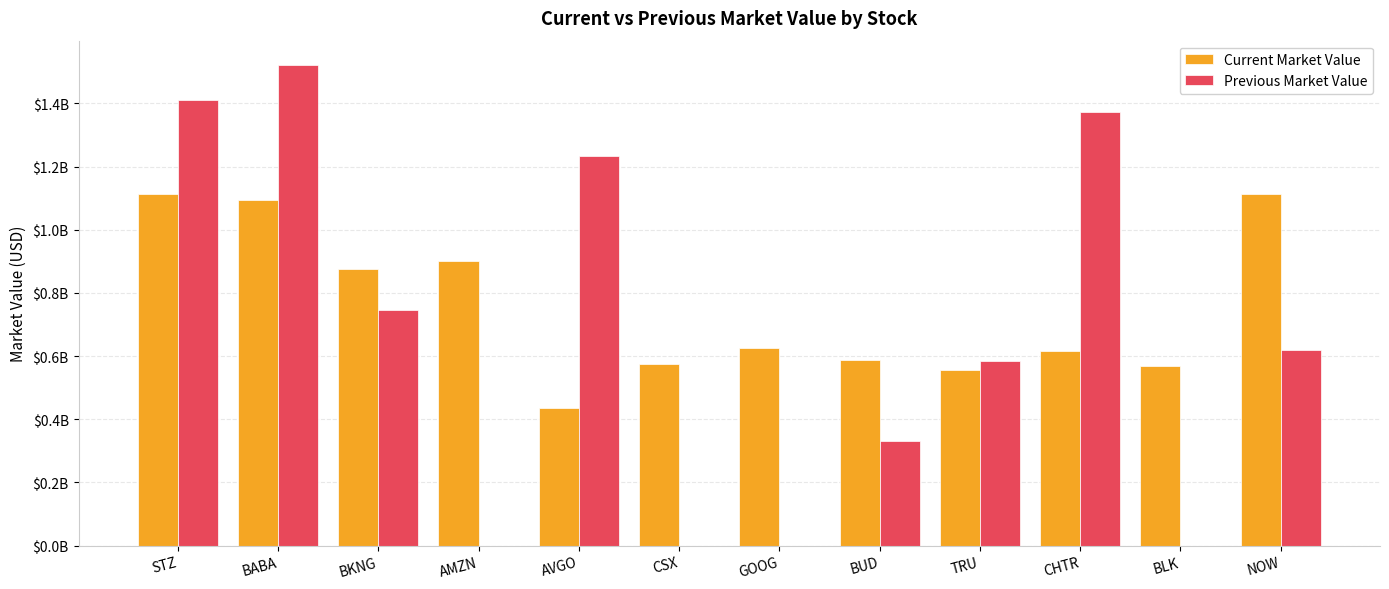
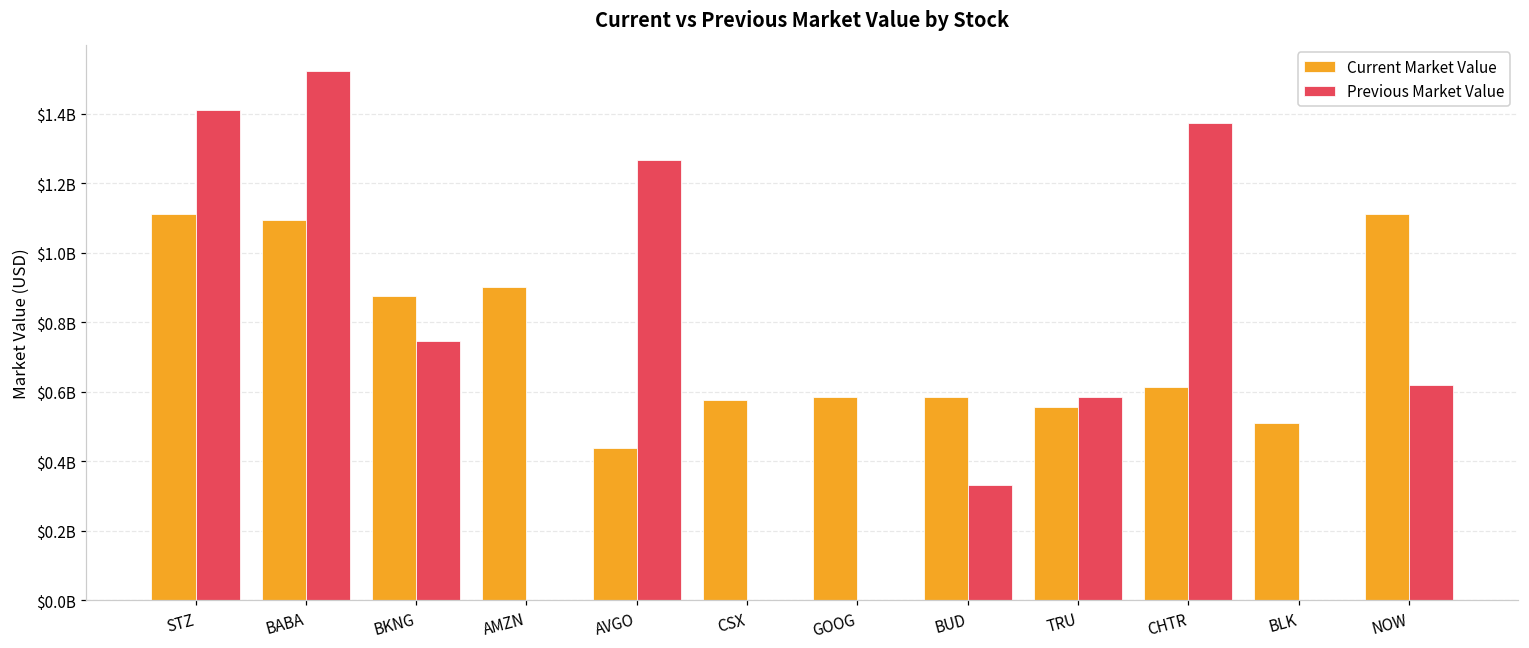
Previous Market Value, AVGO: $1230000000 -> $1270000000
Current Market Value, GOOG: $630000000 -> $580000000
Current Market Value, BLK: $570000000 -> $510000000
